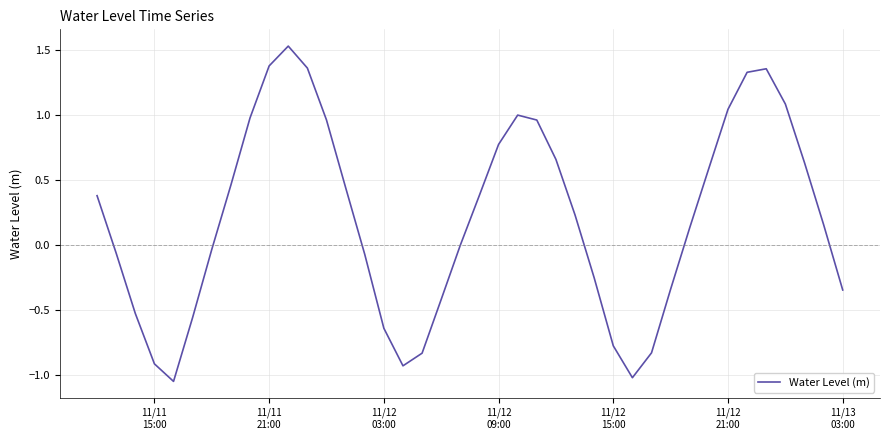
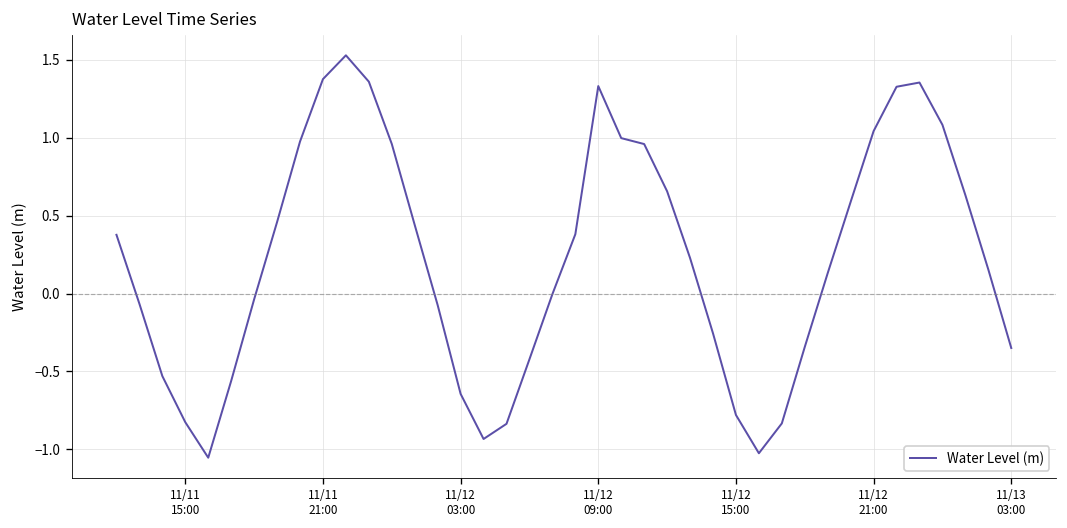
11/11 15:00: -0.92 -> -0.83
11/12 09:00: 0.77 -> 1.33
